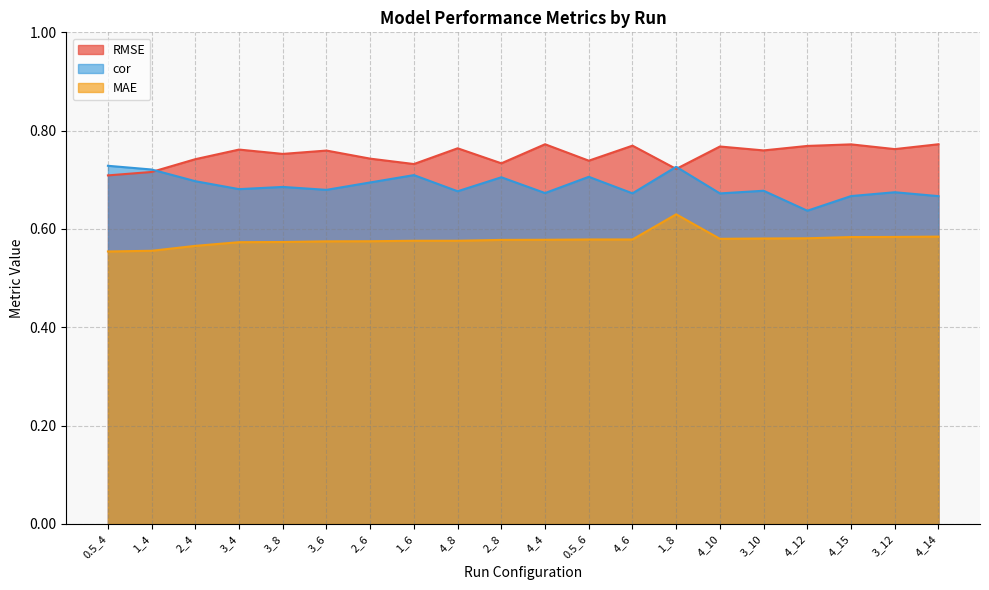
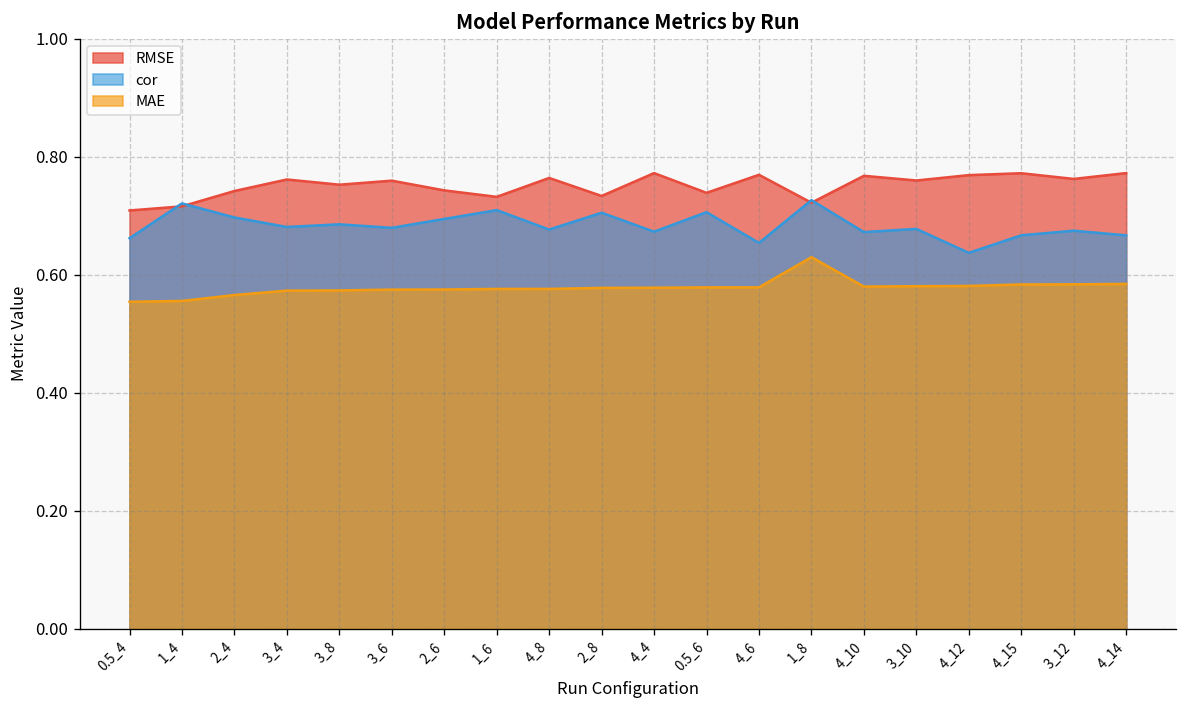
cor, 0.5_4: 0.73 -> 0.66
cor, 4_6: 0.67 -> 0.65
